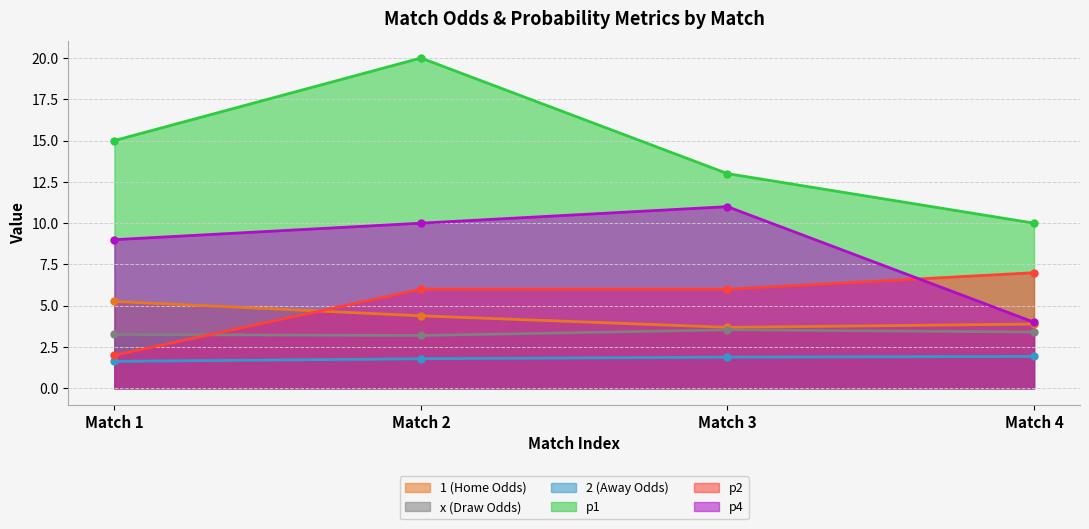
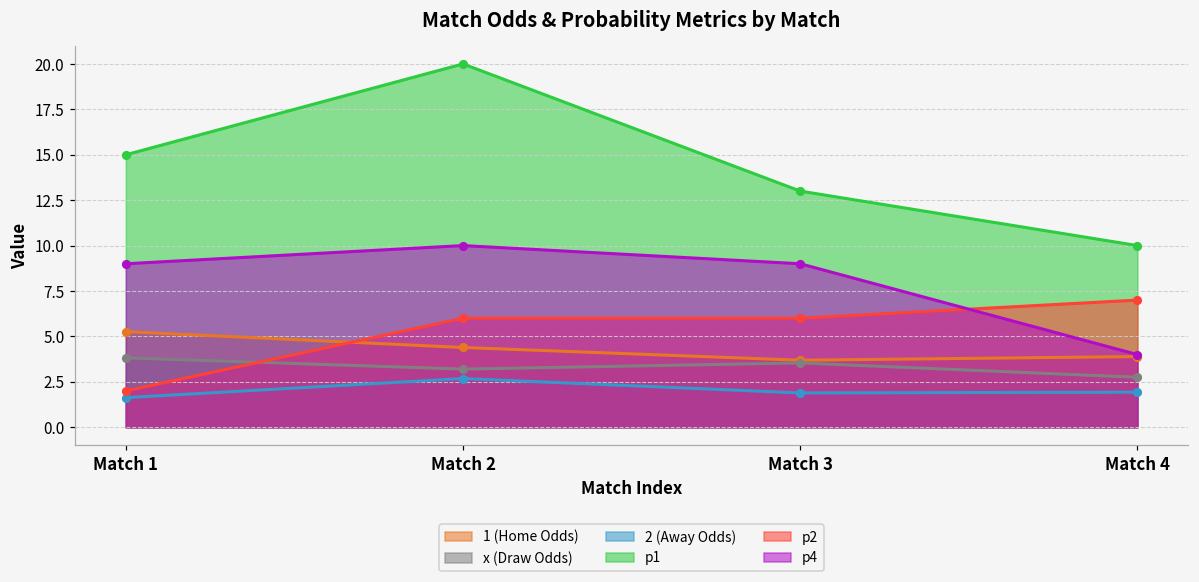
x (Draw Odds), Match 1: 3.3 -> 3.8
2 (Away Odds), Match 2: 1.8 -> 2.7
p4, Match 3: 11 -> 9
x (Draw Odds), Match 4: 3.4 -> 2.8
